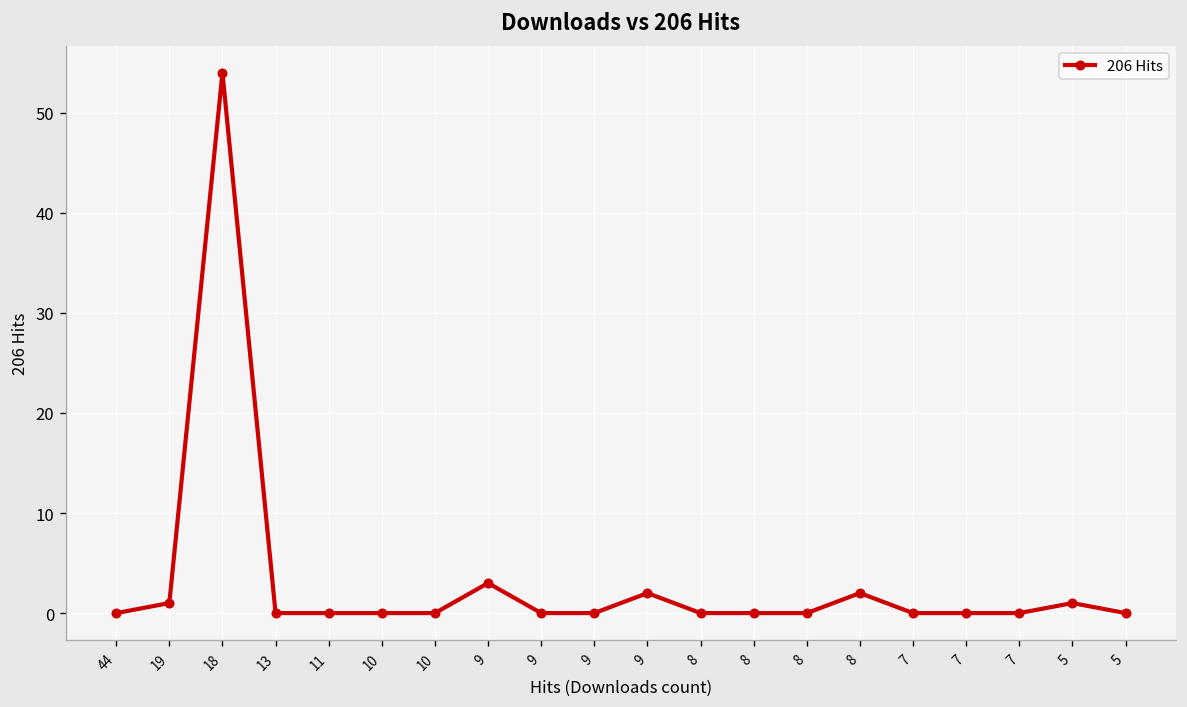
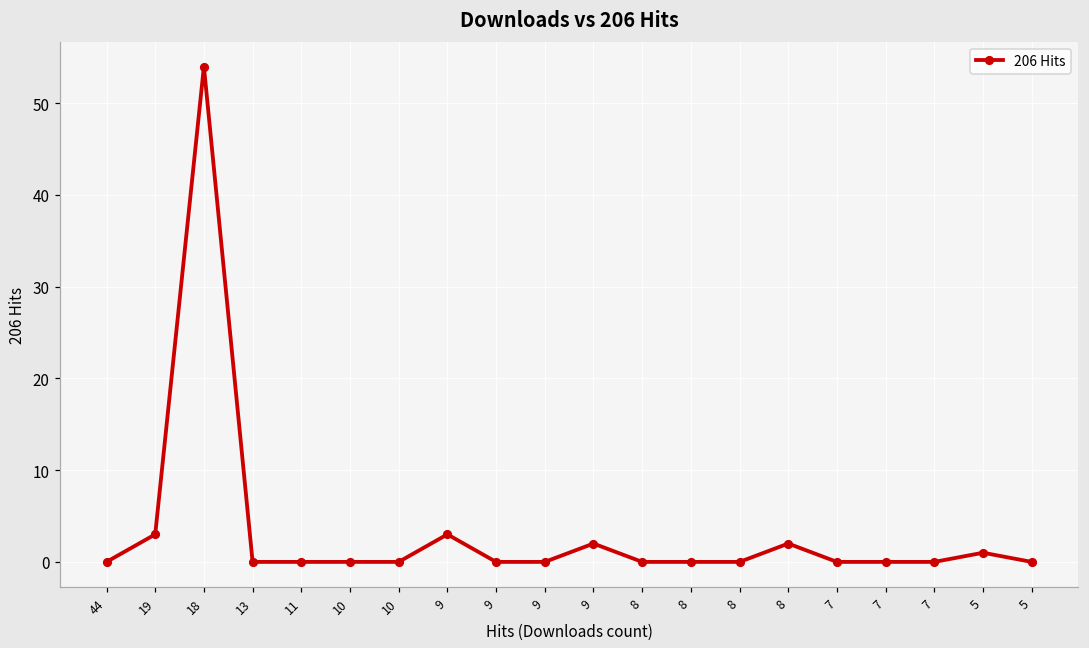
19: 1 -> 3
